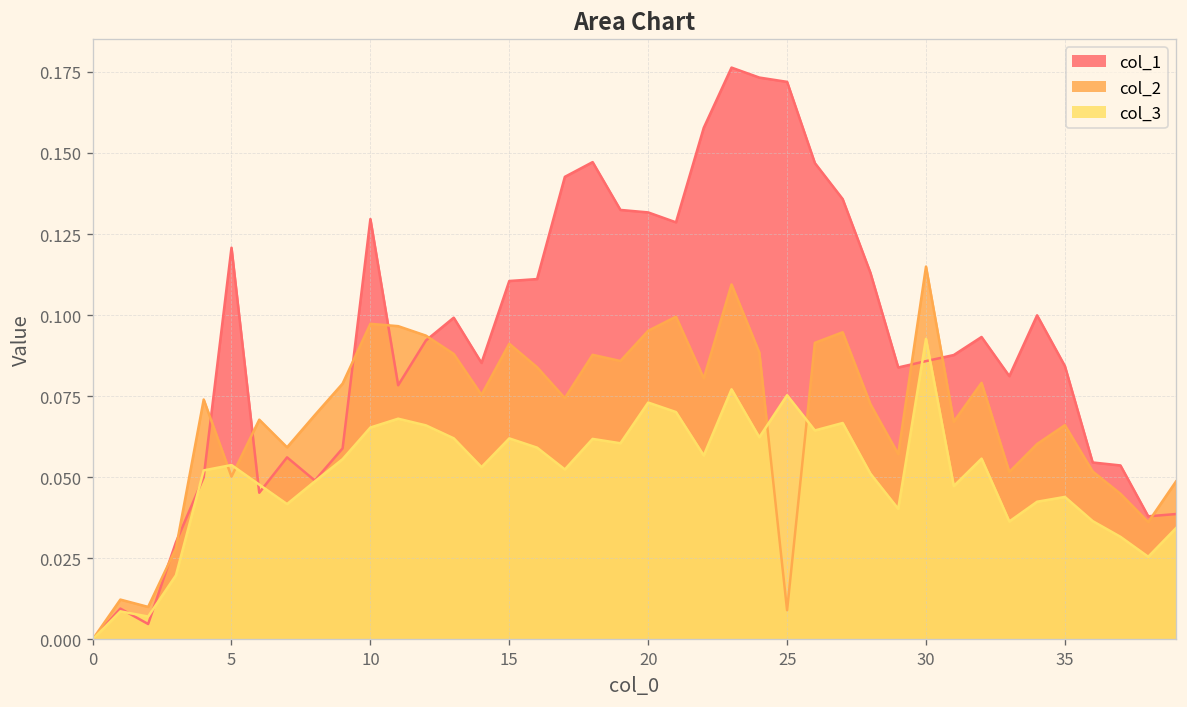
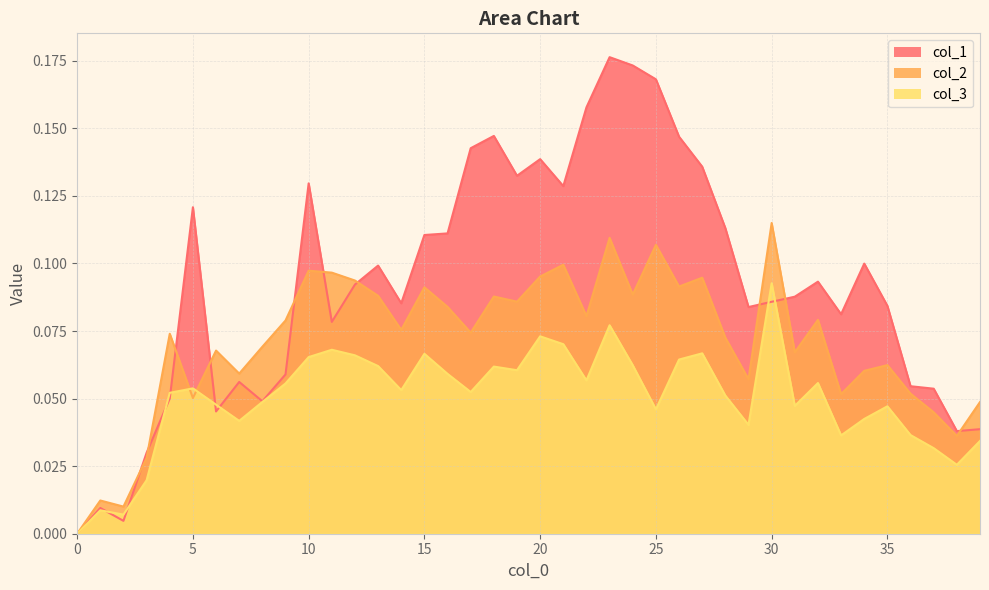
col_3, 15: 0.062 -> 0.067
col_1, 20: 0.132 -> 0.139
col_1, 25: 0.172 -> 0.168
col_2, 25: 0.009 -> 0.107
col_3, 25: 0.075 -> 0.046
col_2, 35: 0.066 -> 0.062
col_3, 35: 0.044 -> 0.047
